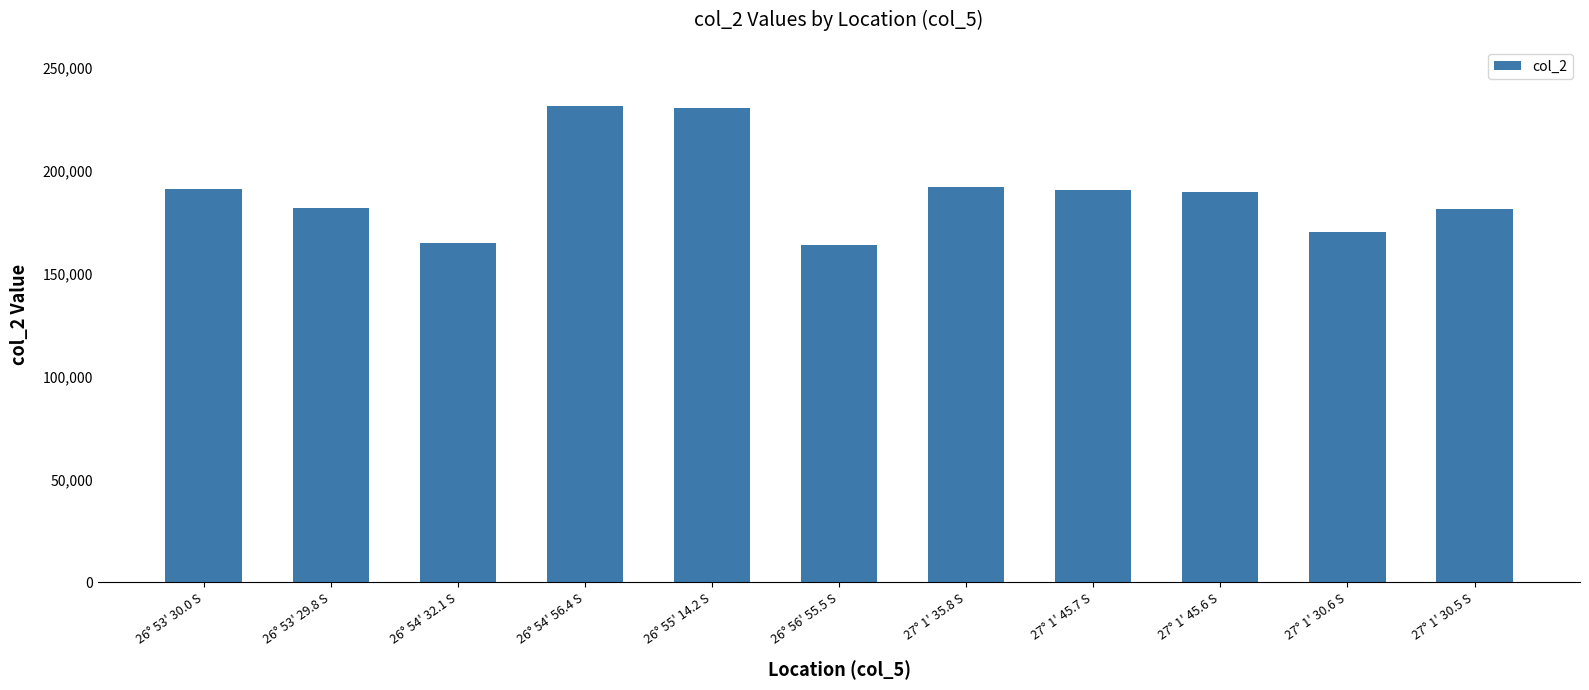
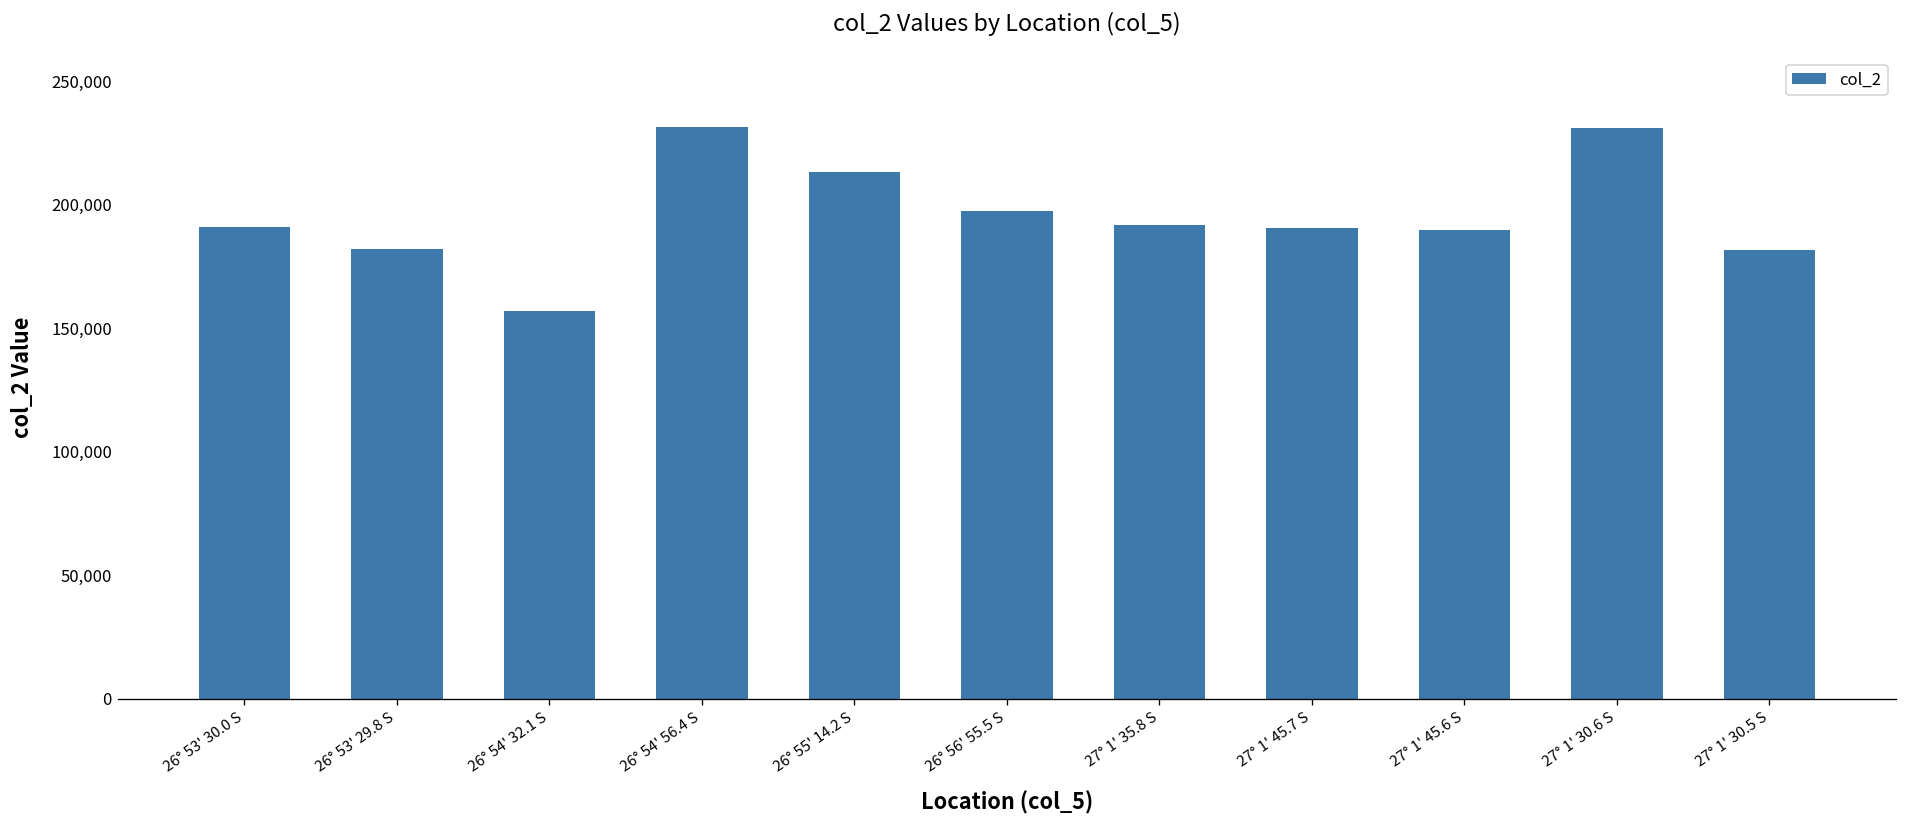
26° 54' 32.1 S: 165,000 -> 157,000
26° 55' 14.2 S: 230,000 -> 213,000
26° 56' 55.5 S: 164,000 -> 197,000
27° 1' 30.6 S: 170,000 -> 231,000
